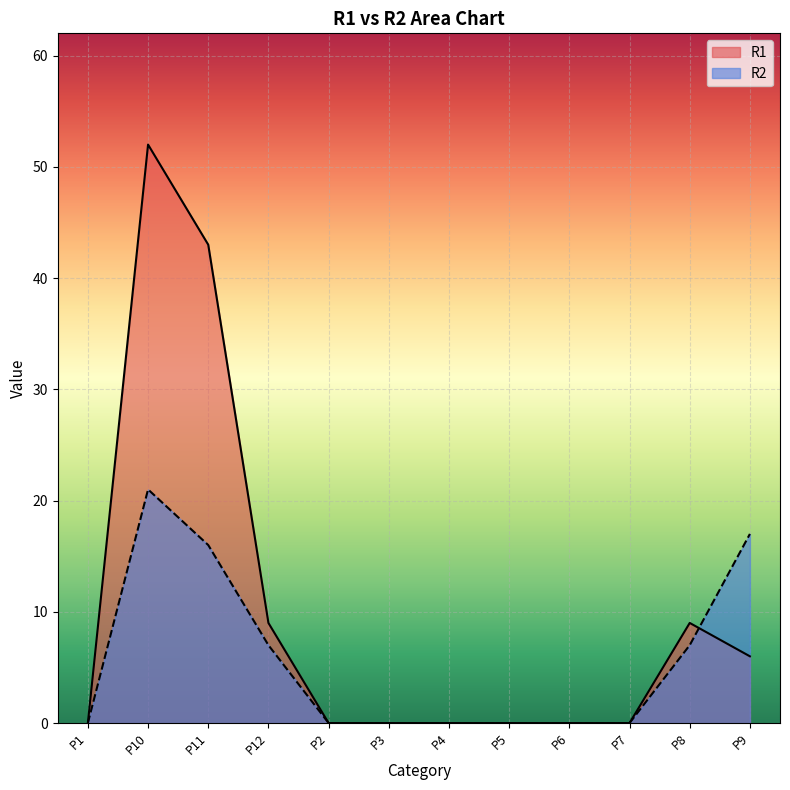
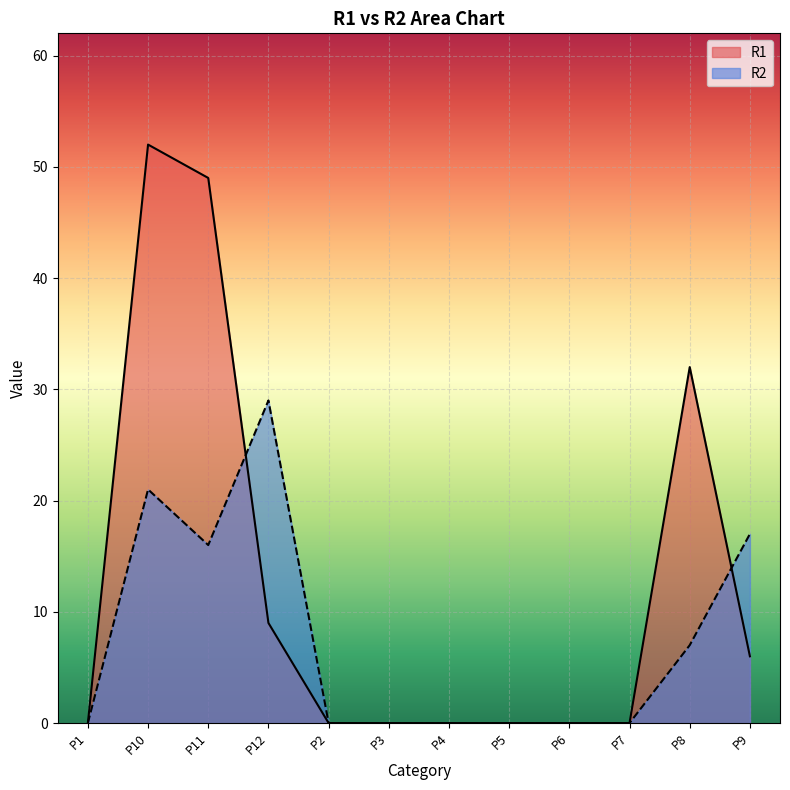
R1, P11: 43 -> 49
R2, P12: 7 -> 29
R1, P8: 9 -> 32
